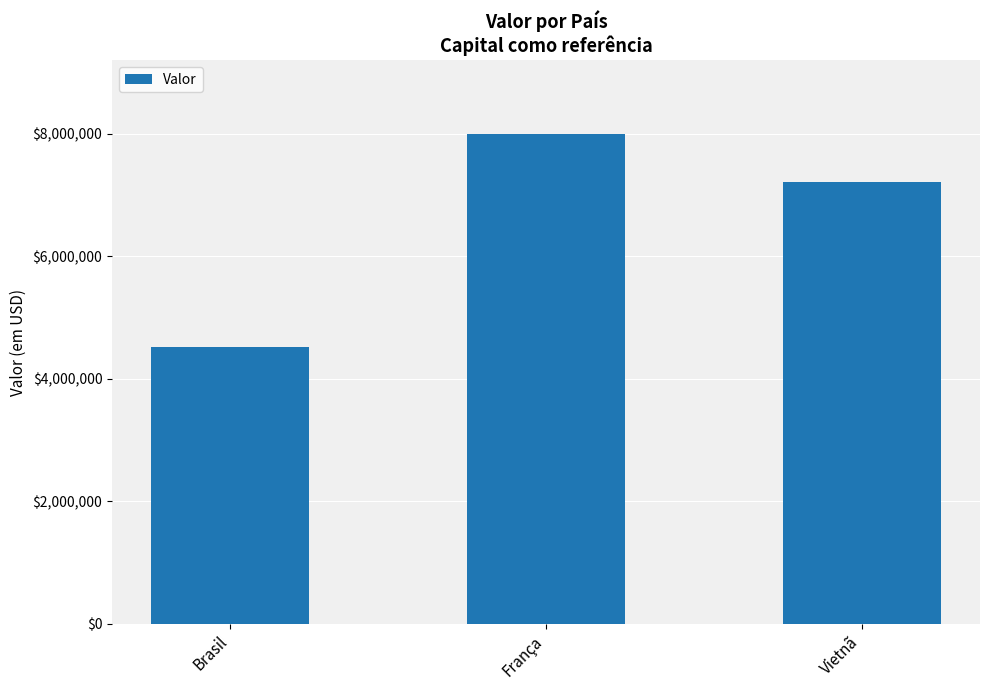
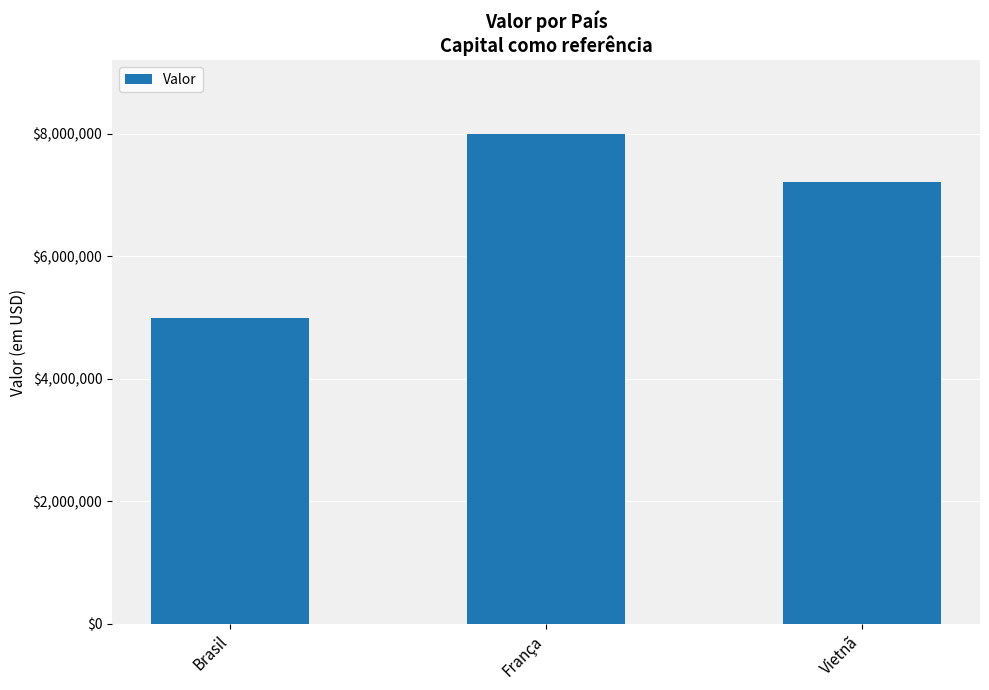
Brasil: $4,500,000 -> $5,000,000
